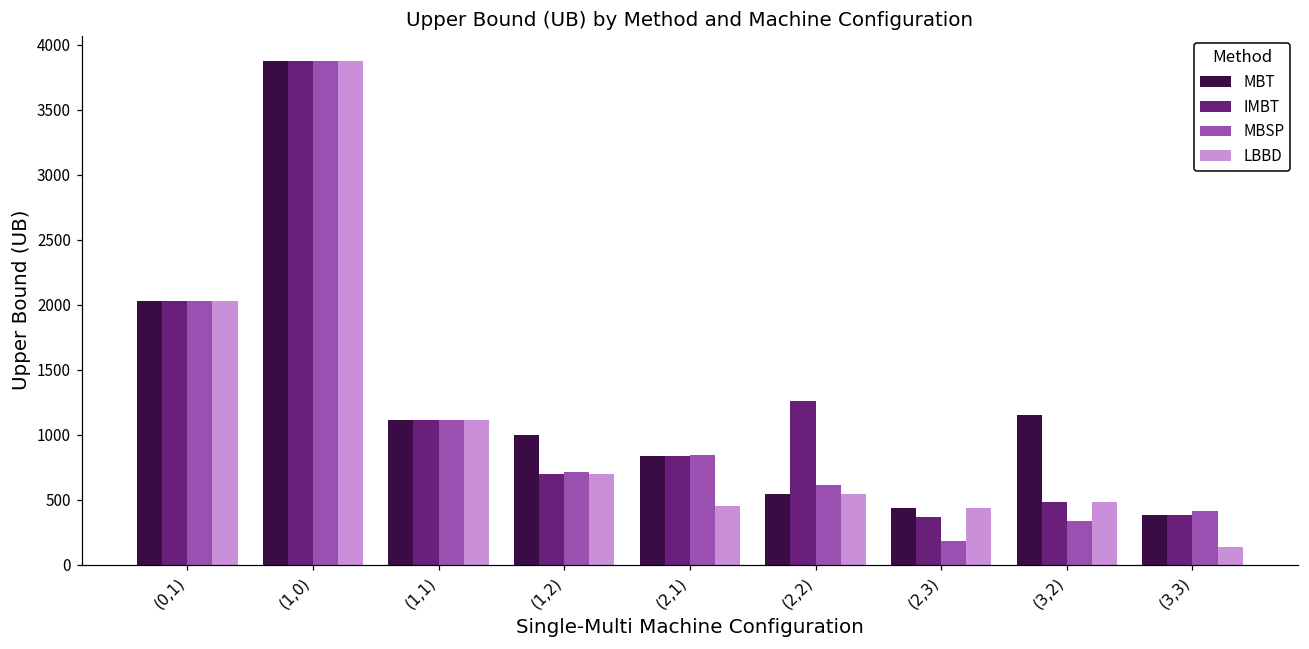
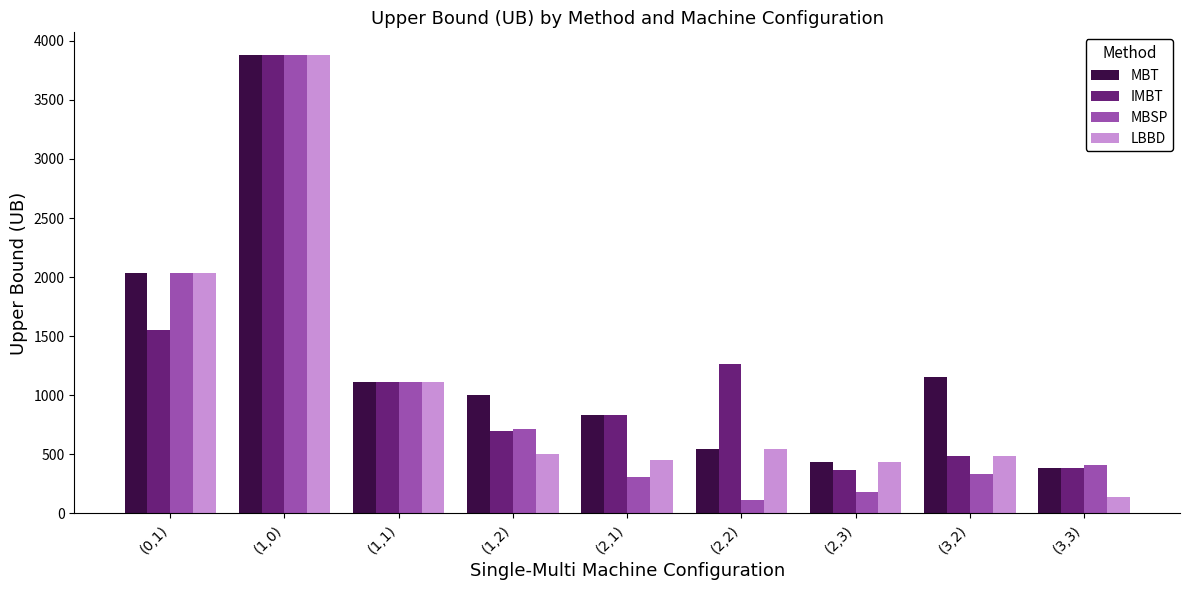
IMBT, (0,1): 2030 -> 1550
LBBD, (1,2): 700 -> 500
MBSP, (2,1): 840 -> 310
MBSP, (2,2): 620 -> 110
